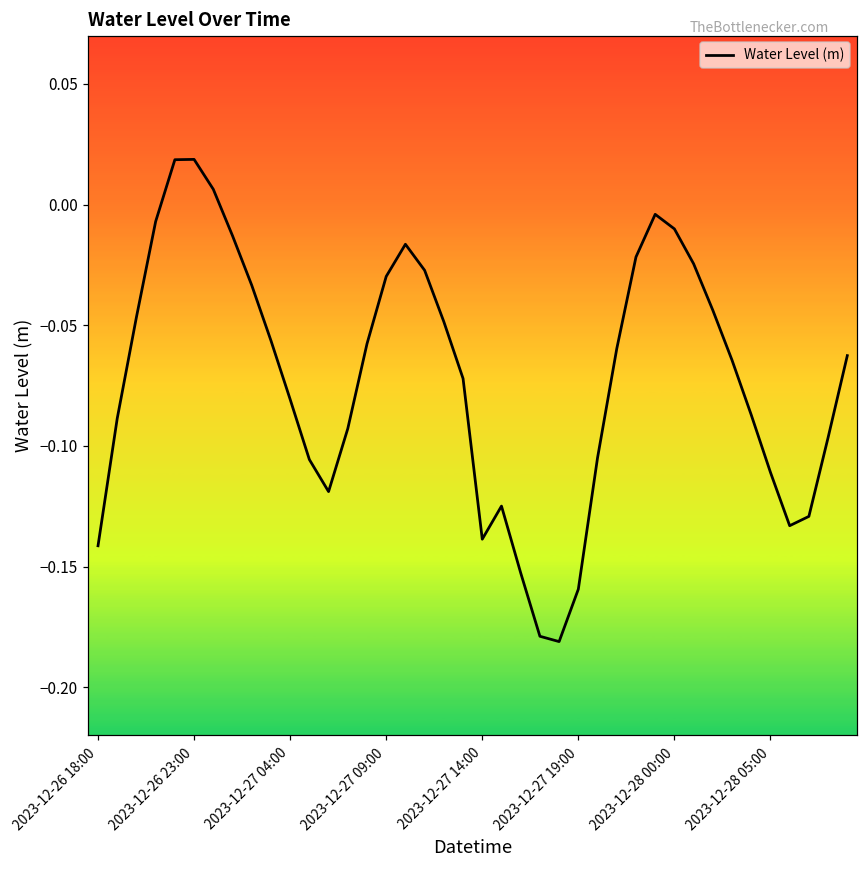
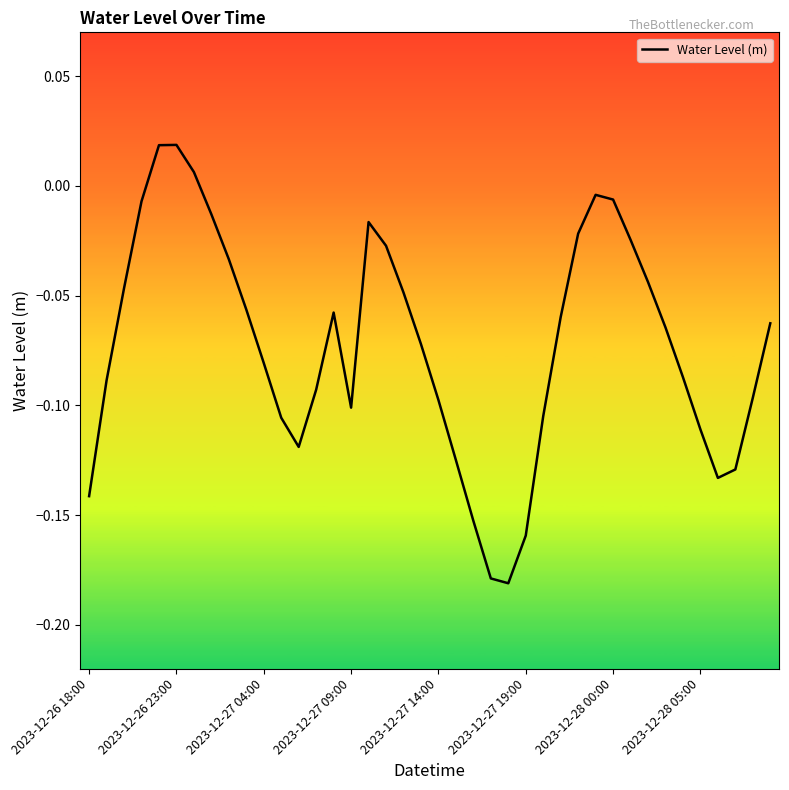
2023-12-27 09:00: -0.030 -> -0.101
2023-12-27 14:00: -0.139 -> -0.098
2023-12-28 00:00: -0.010 -> -0.006
